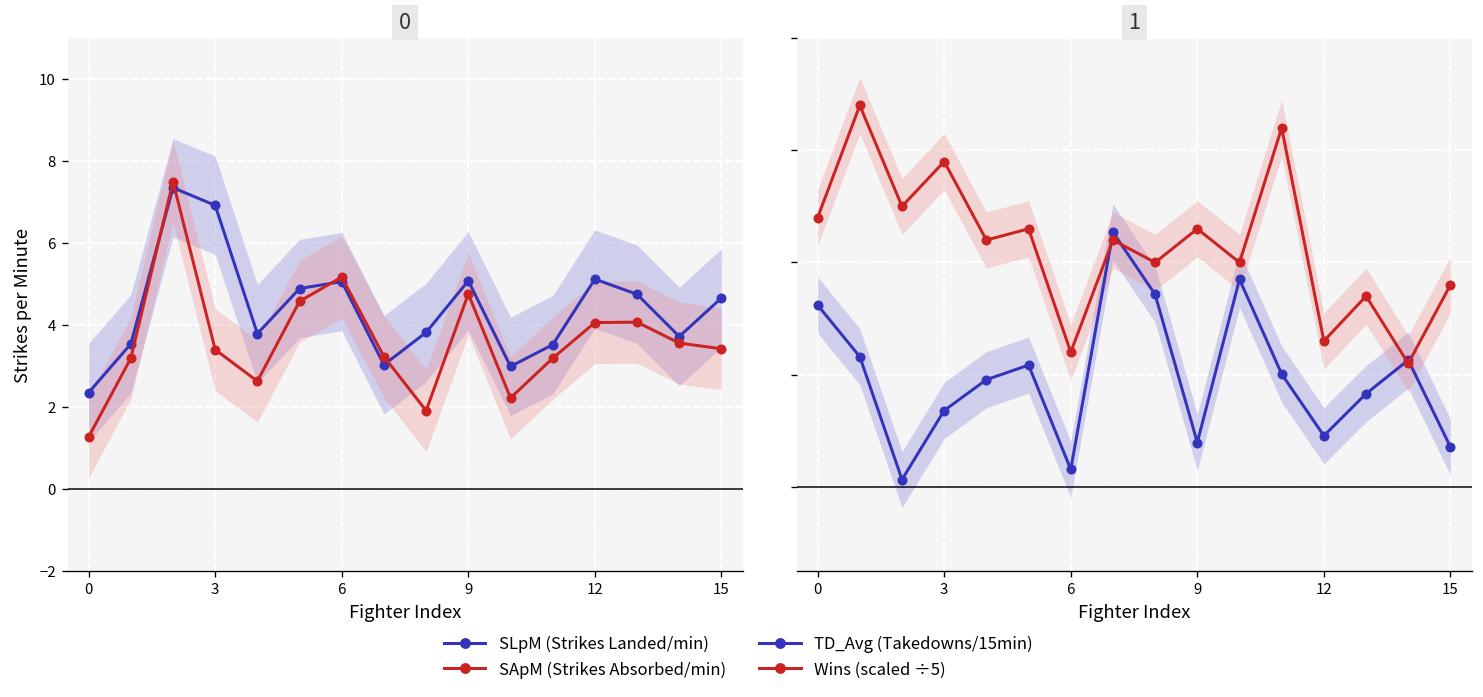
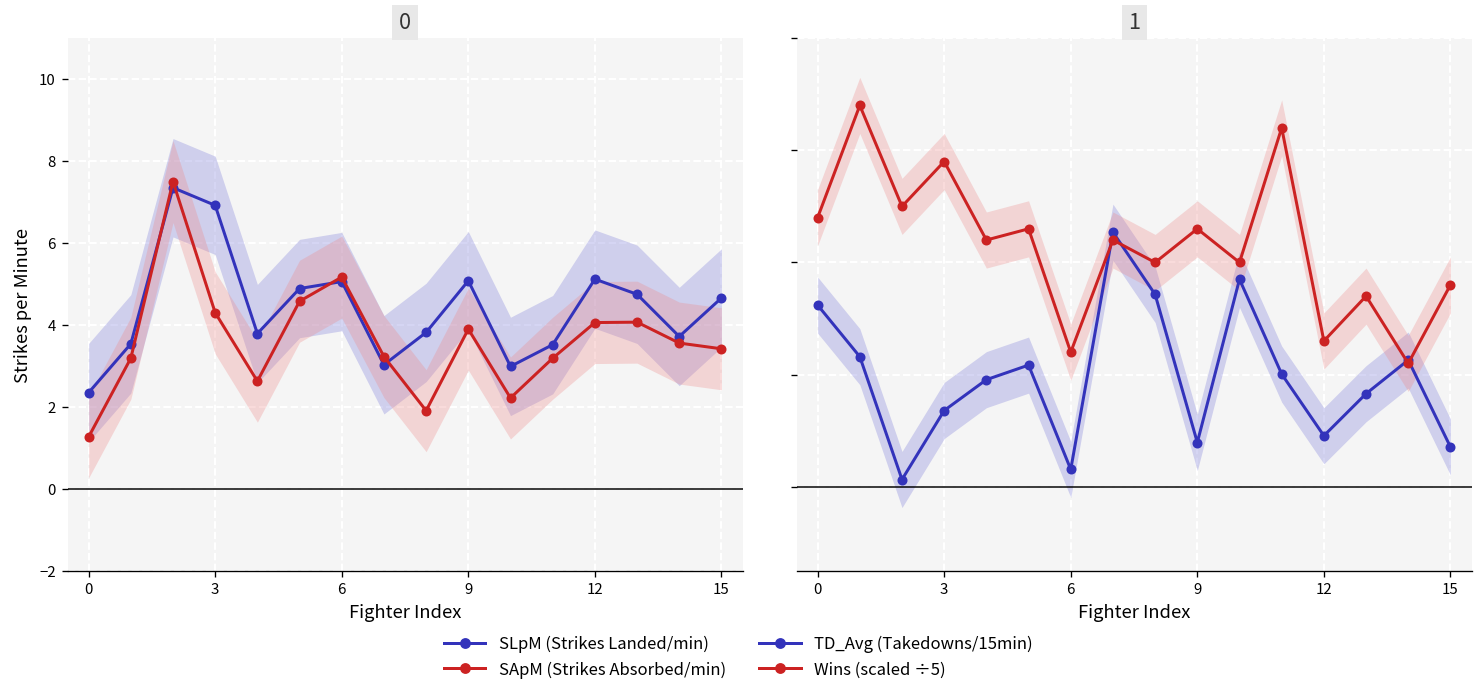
0, SApM (Strikes Absorbed/min), 3: 3.4 -> 4.3
0, SApM (Strikes Absorbed/min), 9: 4.8 -> 3.9
